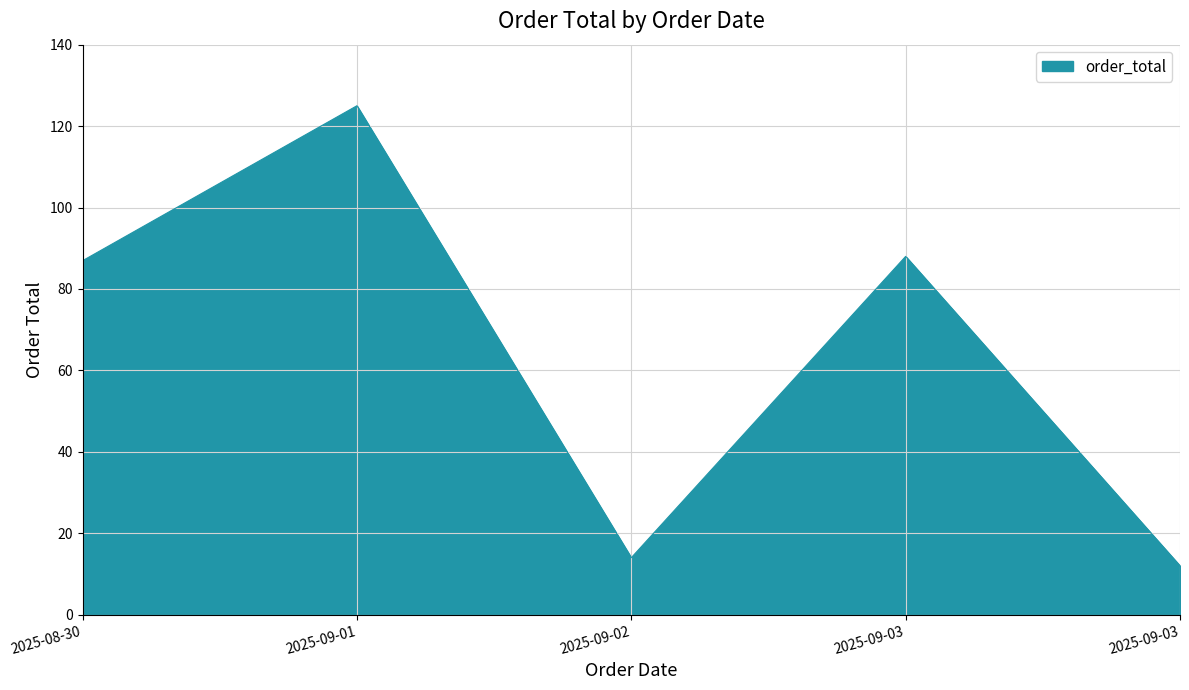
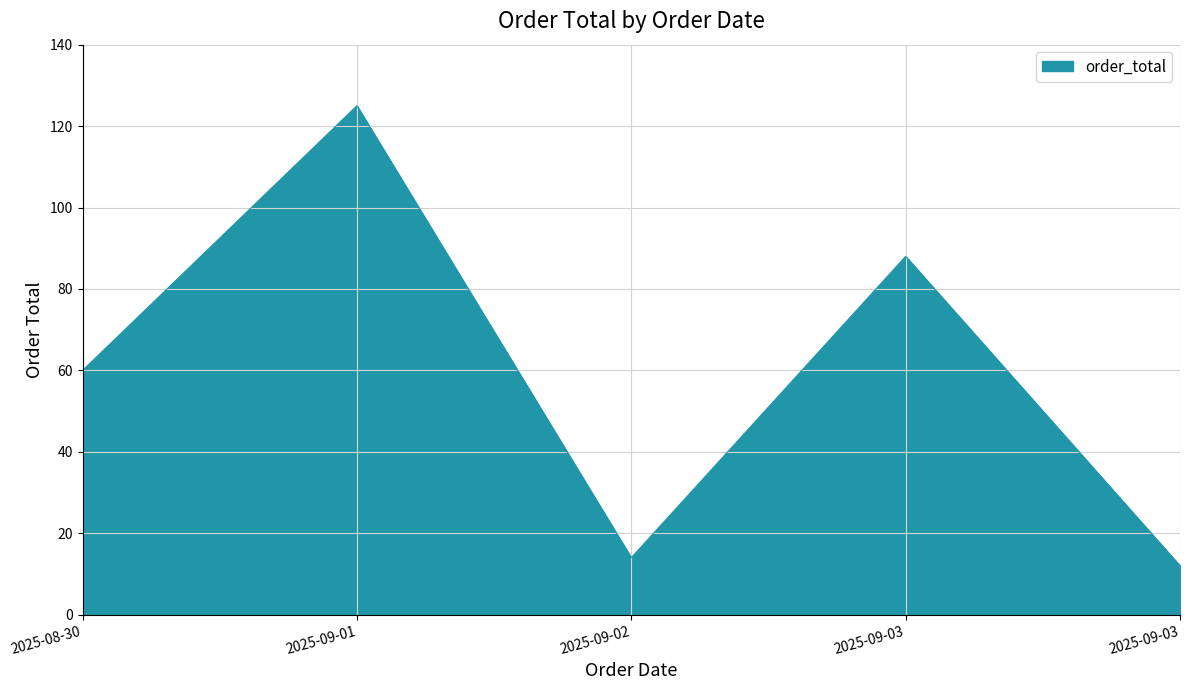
2025-08-30: 87 -> 60
